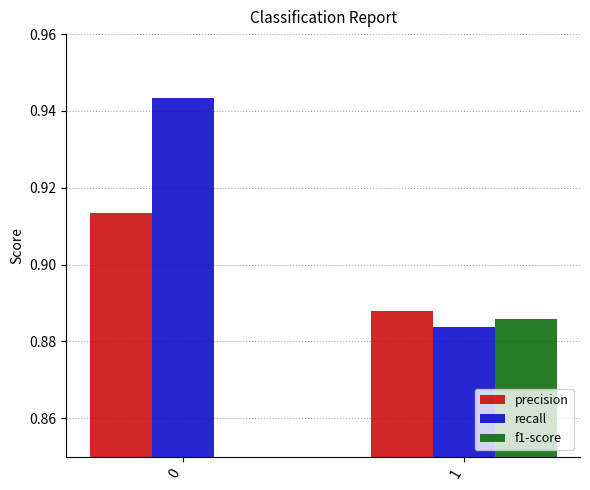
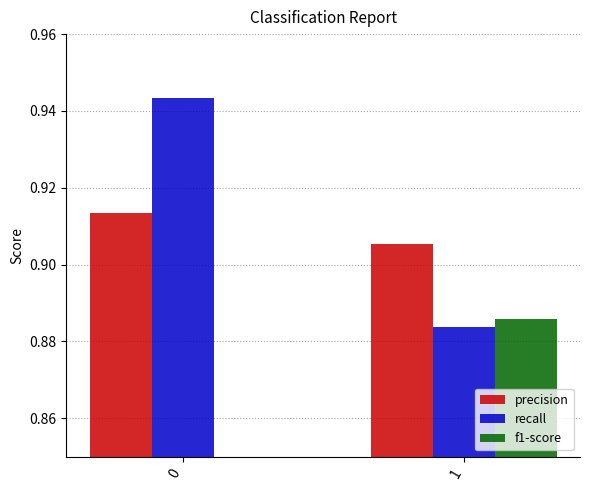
precision, 1: 0.888 -> 0.905
